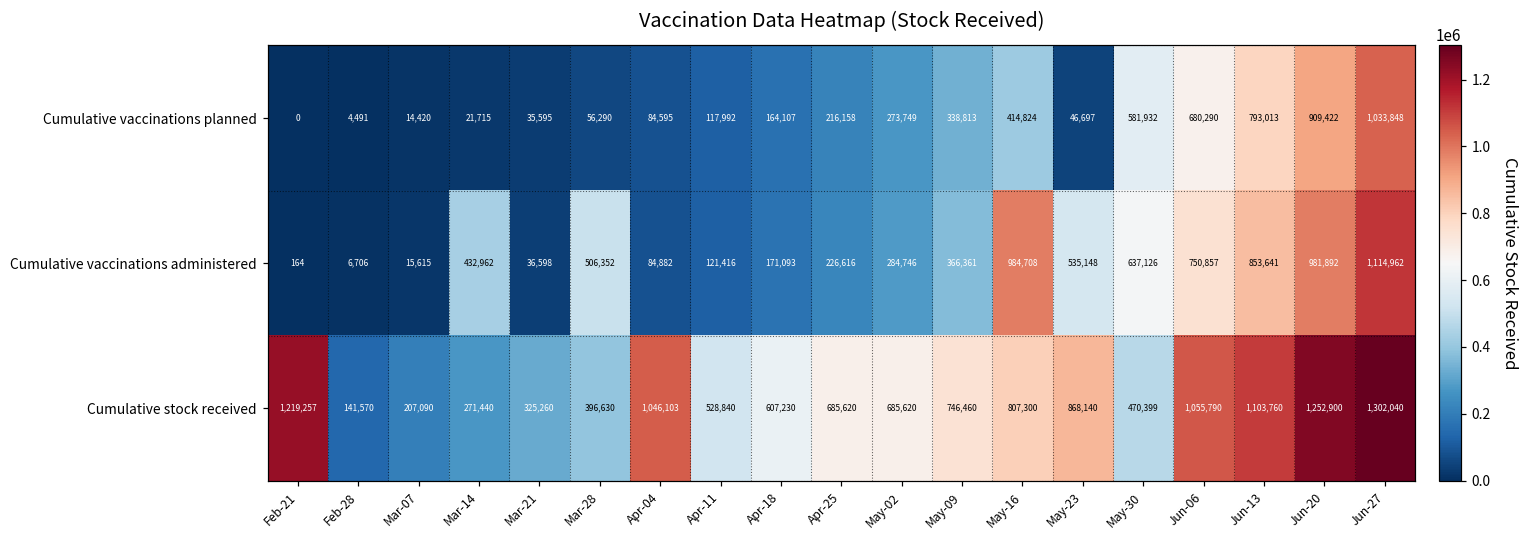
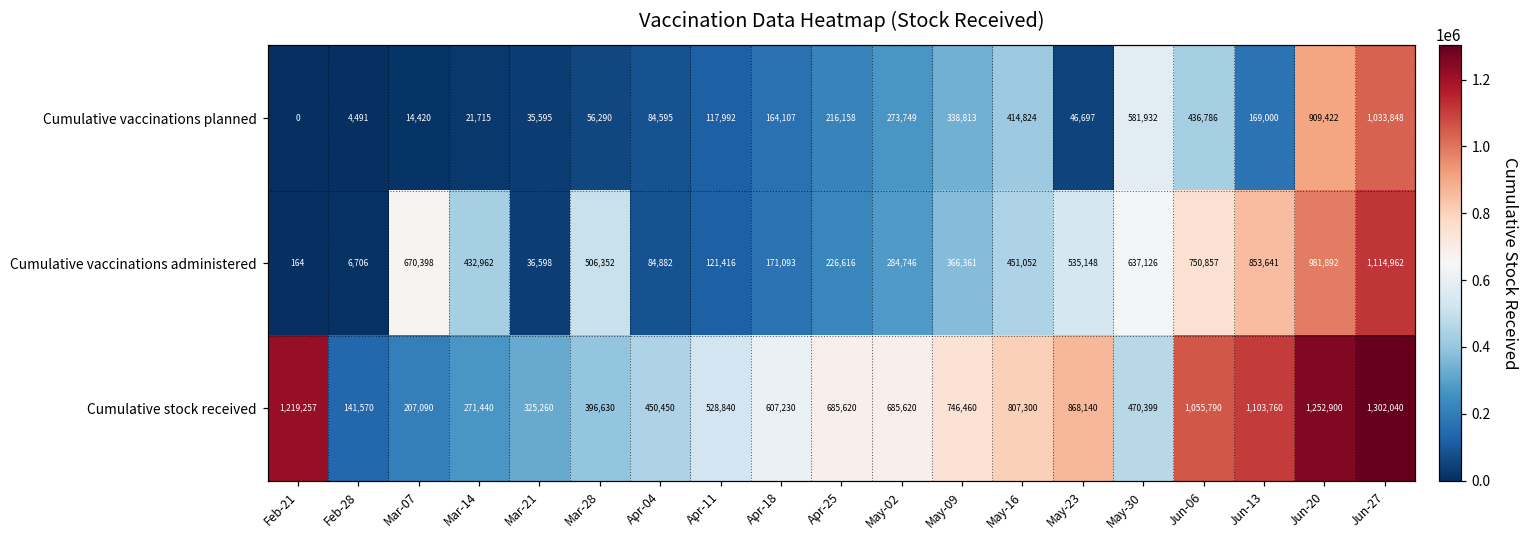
Cumulative vaccinations planned, Jun-06: 680,290 -> 436,786
Cumulative vaccinations planned, Jun-13: 793,013 -> 169,000
Cumulative vaccinations administered, Mar-07: 15,615 -> 670,398
Cumulative vaccinations administered, May-16: 984,708 -> 451,052
Cumulative stock received, Apr-04: 1,046,103 -> 450,450
